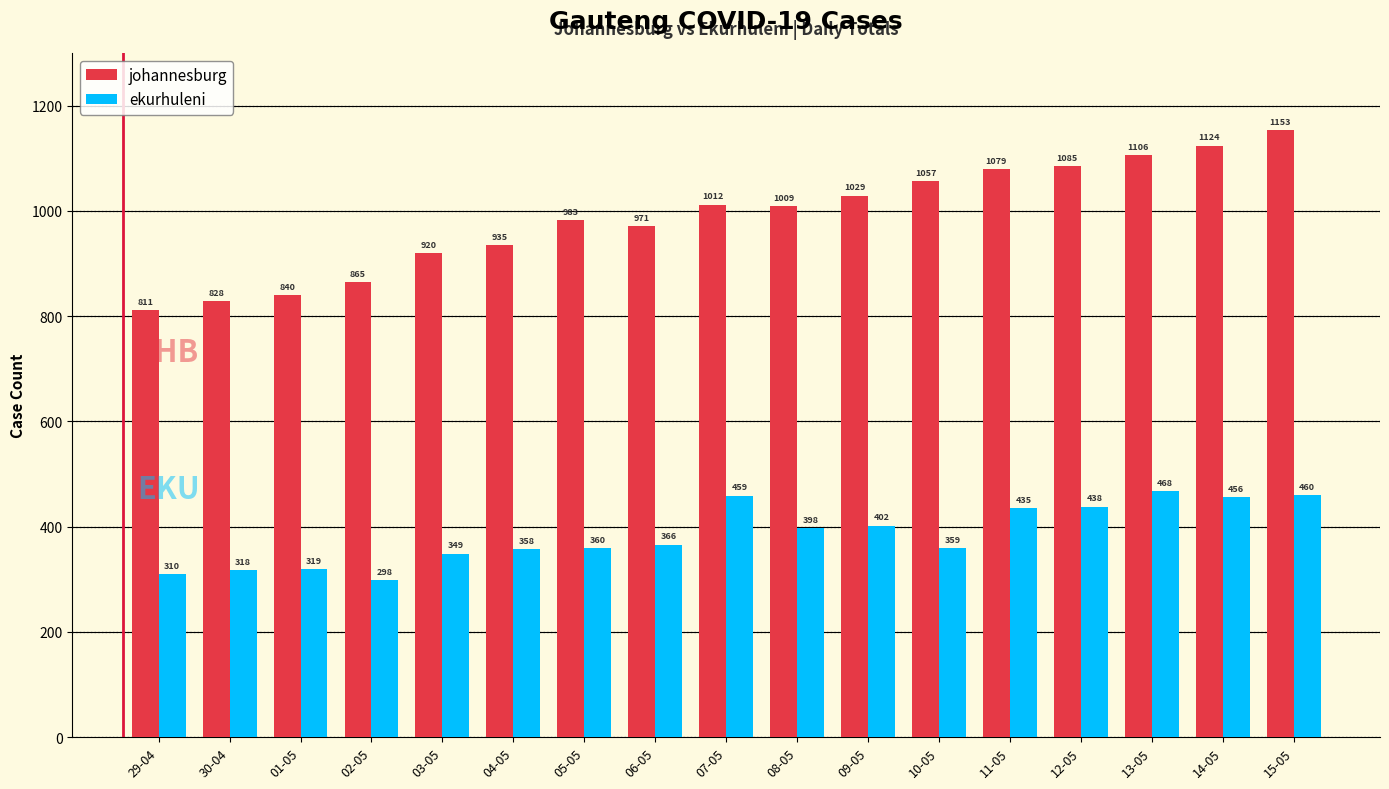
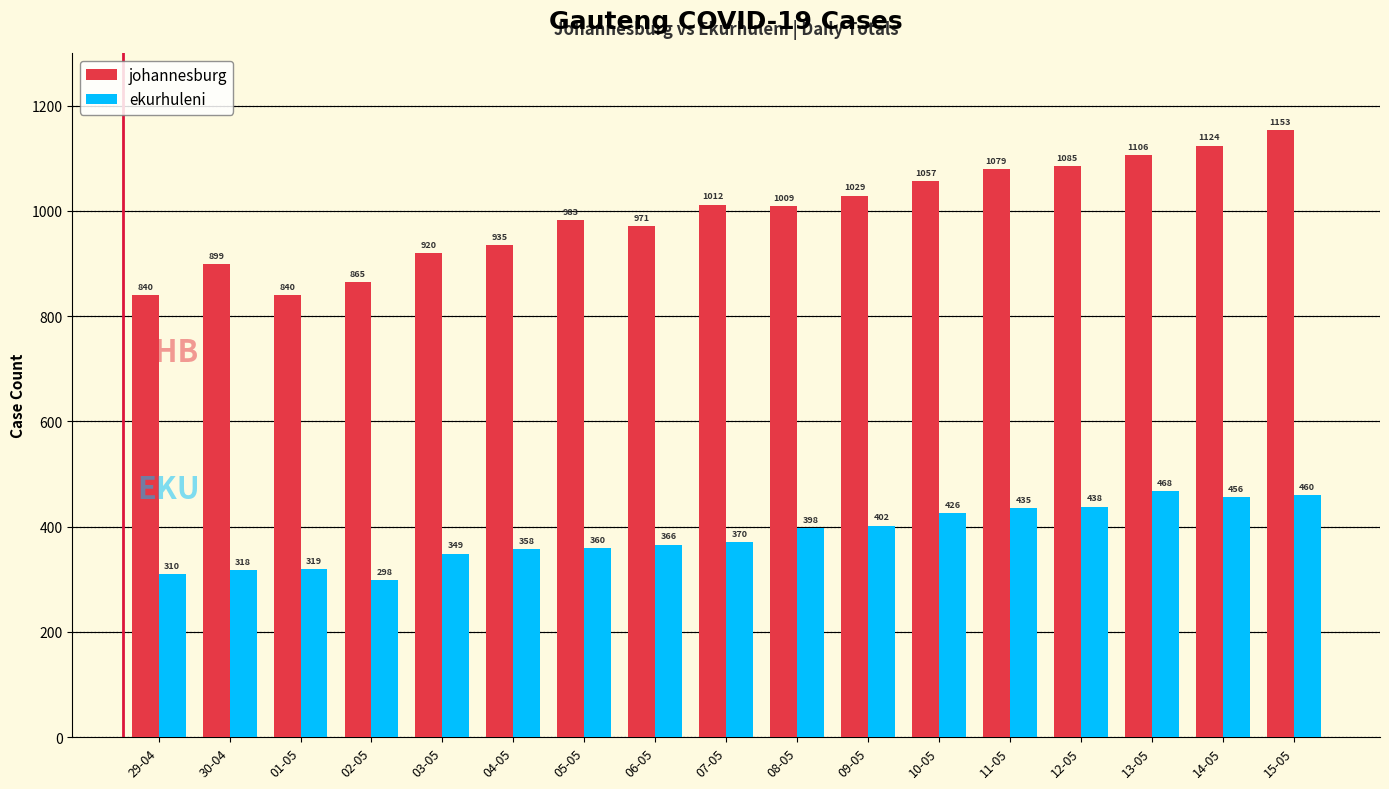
johannesburg, 29-04: 811 -> 840
johannesburg, 30-04: 828 -> 899
ekurhuleni, 07-05: 459 -> 370
ekurhuleni, 10-05: 359 -> 426
